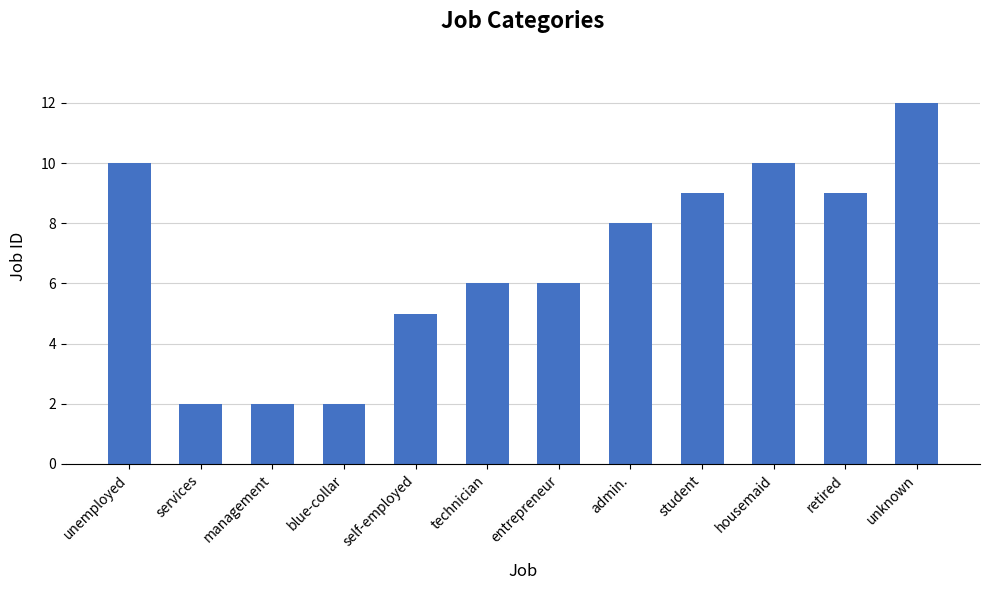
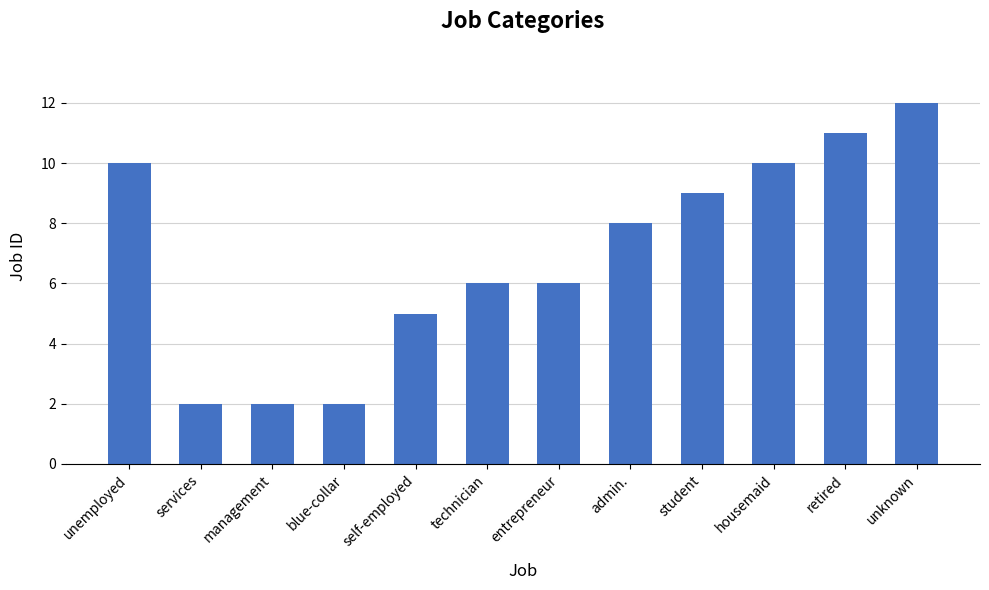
retired: 9 -> 11
